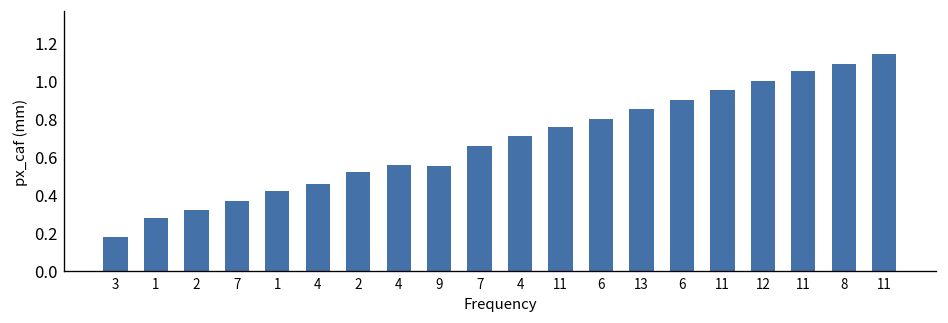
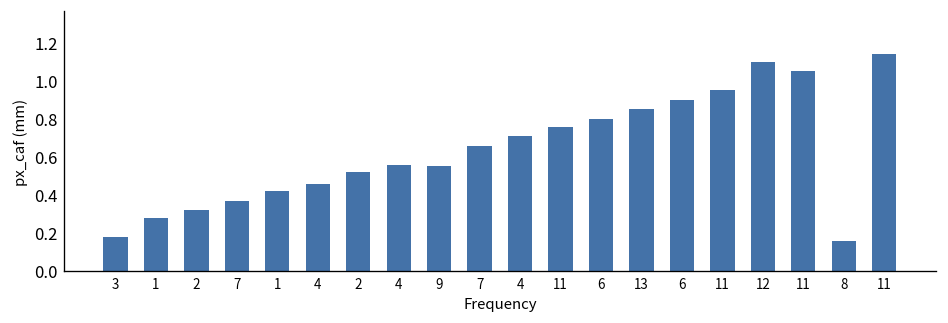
12: 1.0 -> 1.1
8: 1.09 -> 0.16
